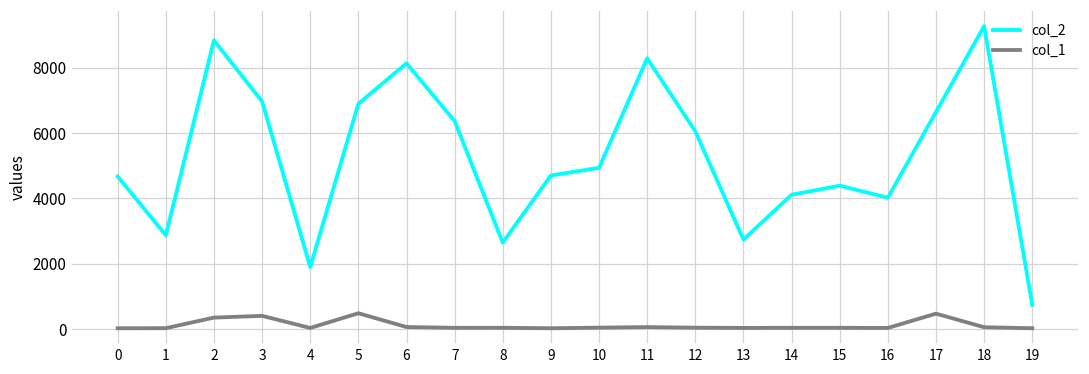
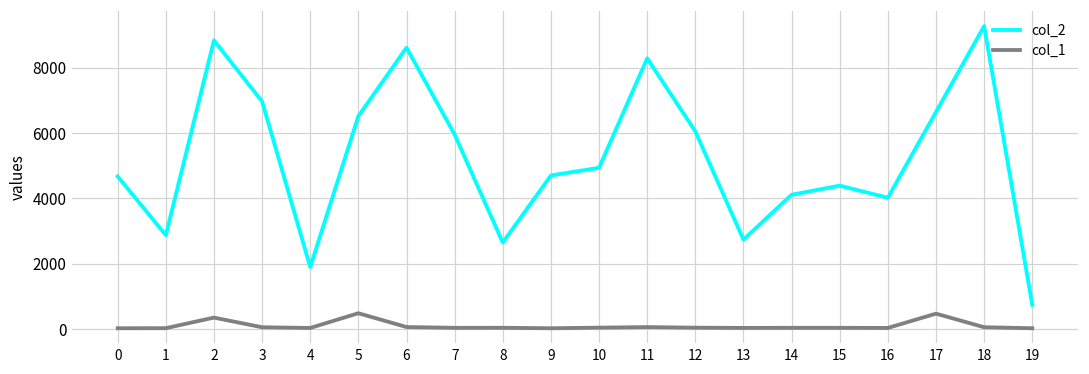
col_1, 3: 400 -> 100
col_2, 5: 6900 -> 6500
col_2, 6: 8100 -> 8600
col_2, 7: 6400 -> 6000
